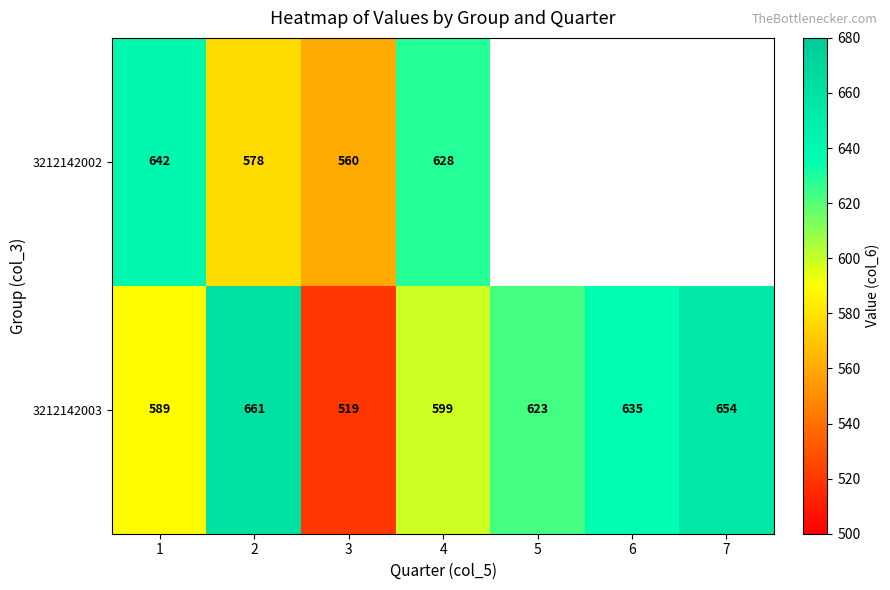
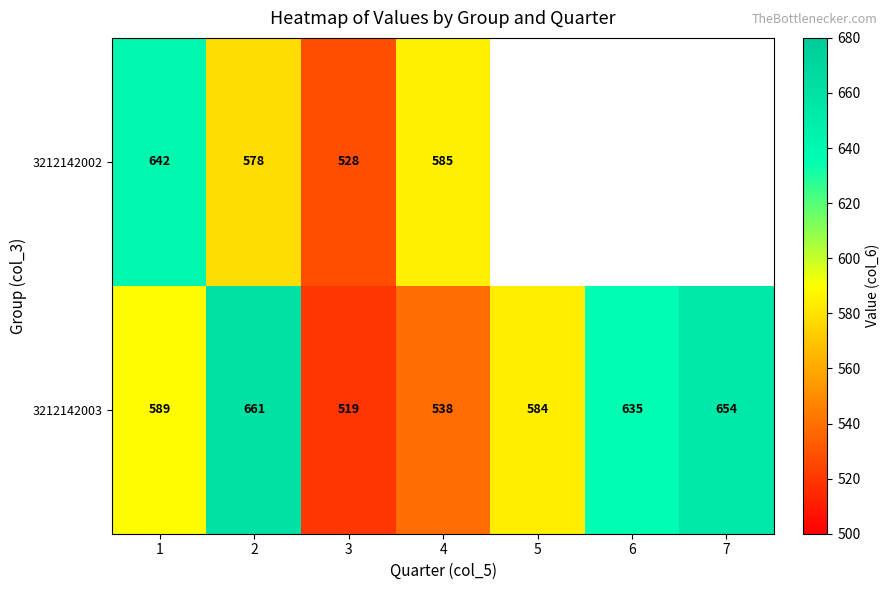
3212142002, 3: 560 -> 528
3212142002, 4: 628 -> 585
3212142003, 4: 599 -> 538
3212142003, 5: 623 -> 584
